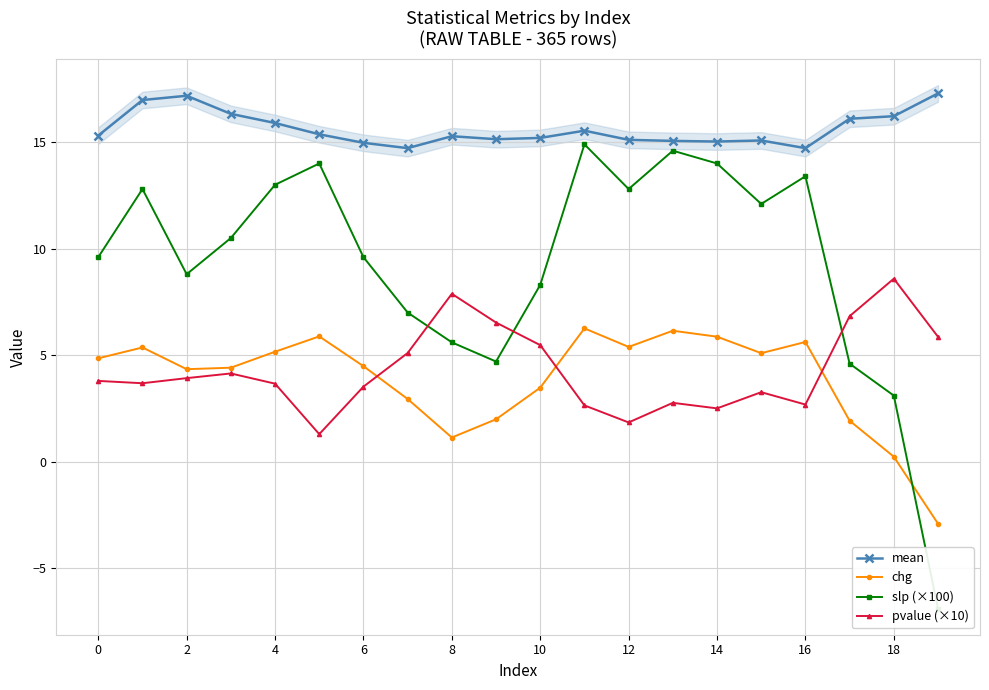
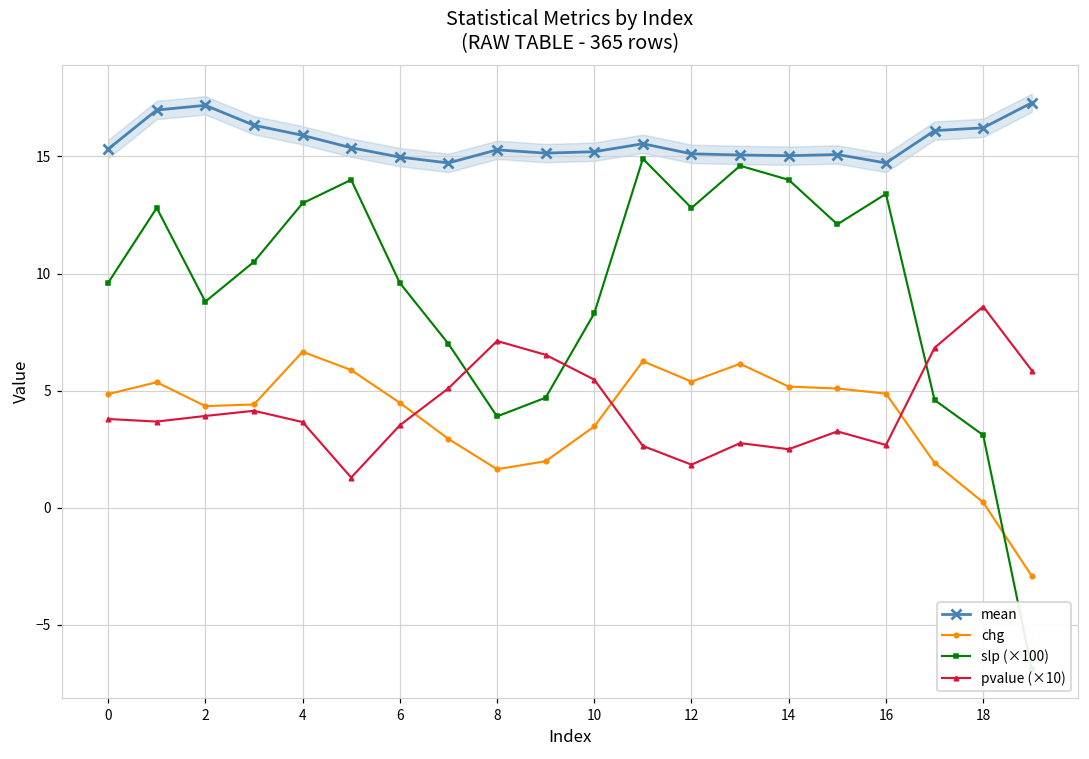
chg, 4: 5.2 -> 6.7
chg, 8: 1.1 -> 1.6
slp (×100), 8: 5.6 -> 3.9
pvalue (×10), 8: 7.9 -> 7.1
chg, 14: 5.9 -> 5.2
chg, 16: 5.6 -> 4.9
